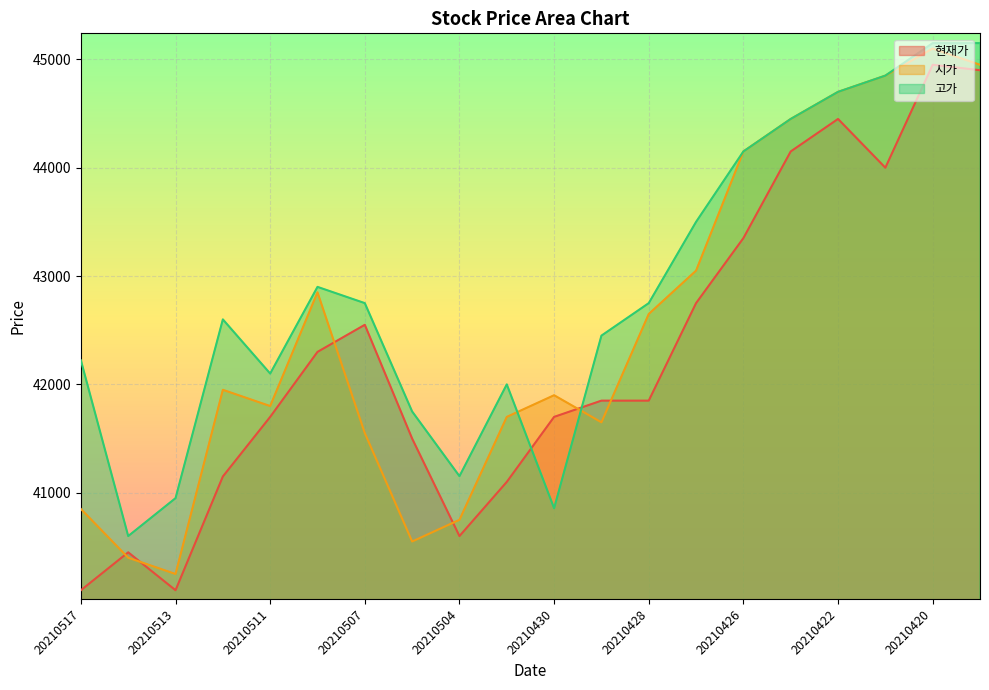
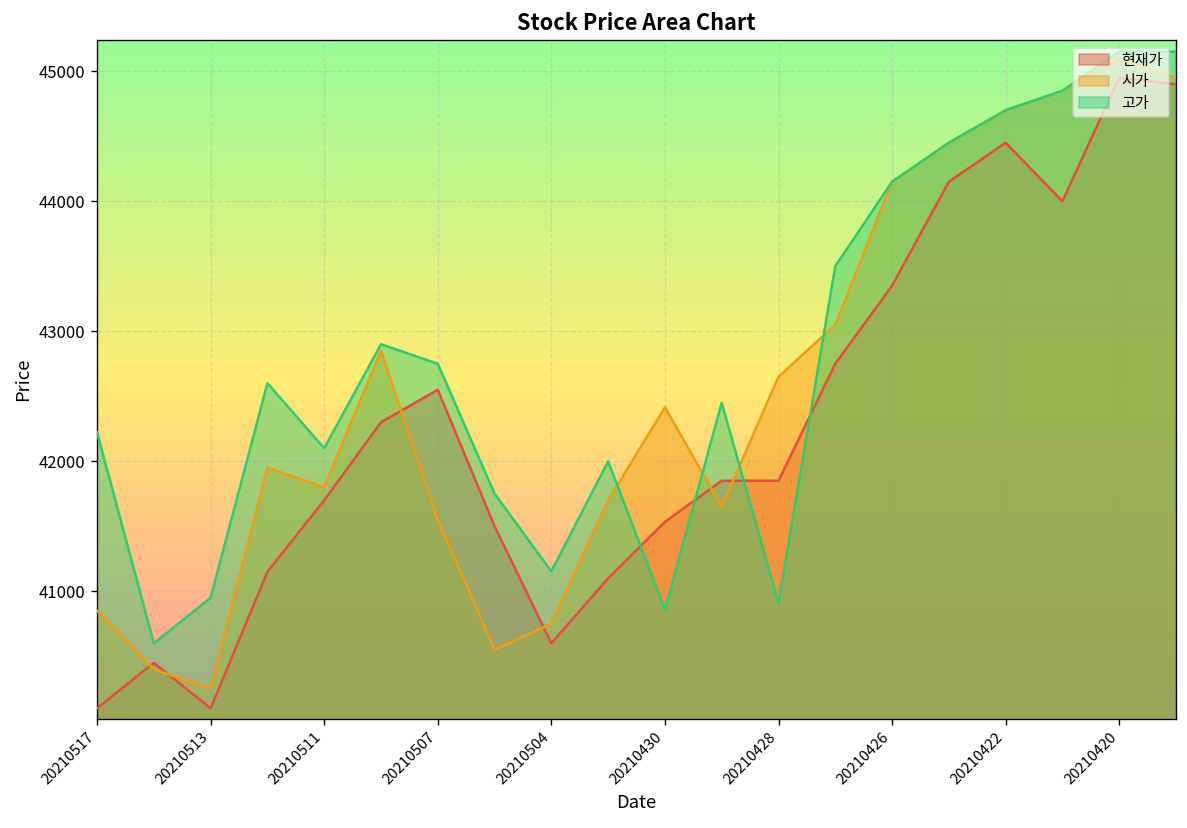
현재가, 20210430: 41700 -> 41530
시가, 20210430: 41900 -> 42410
고가, 20210428: 42750 -> 40910
